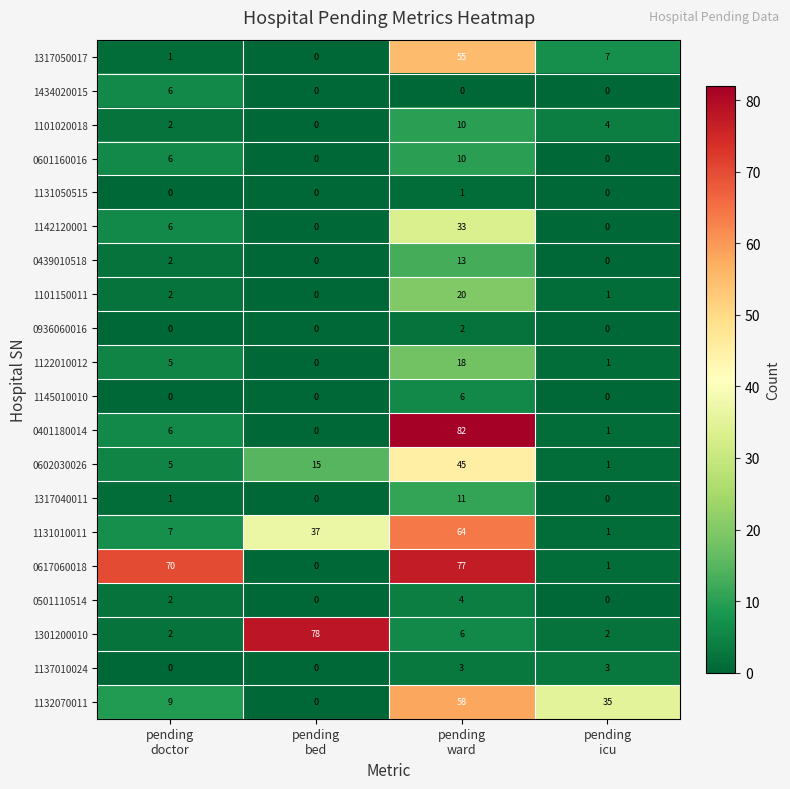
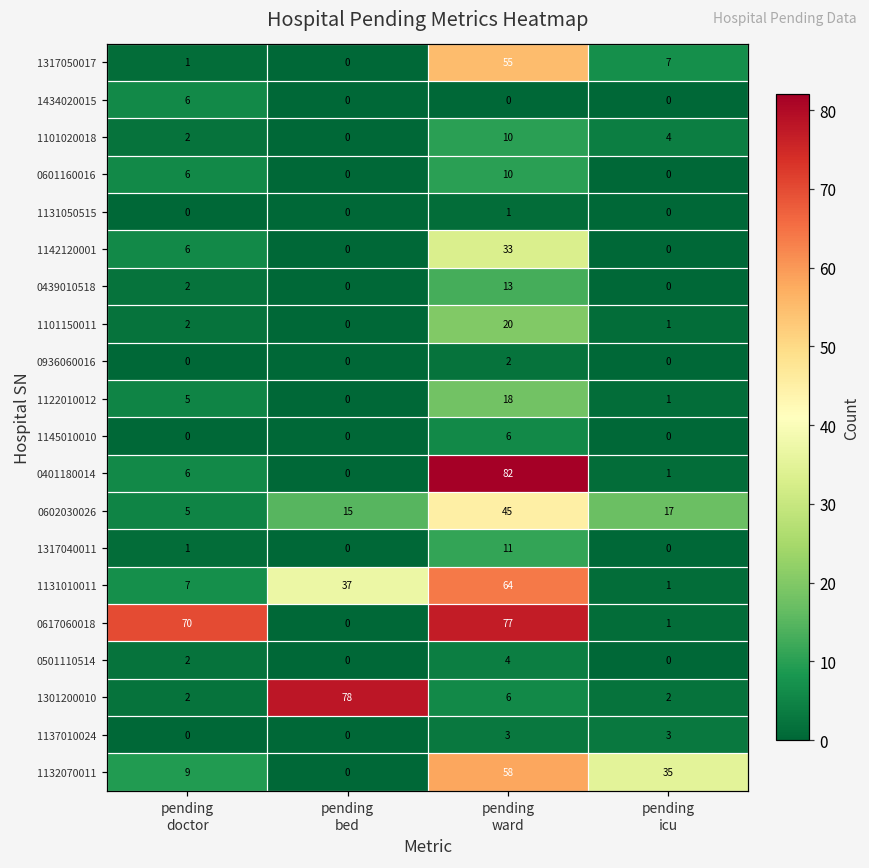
0602030026, pending icu: 1 -> 17
